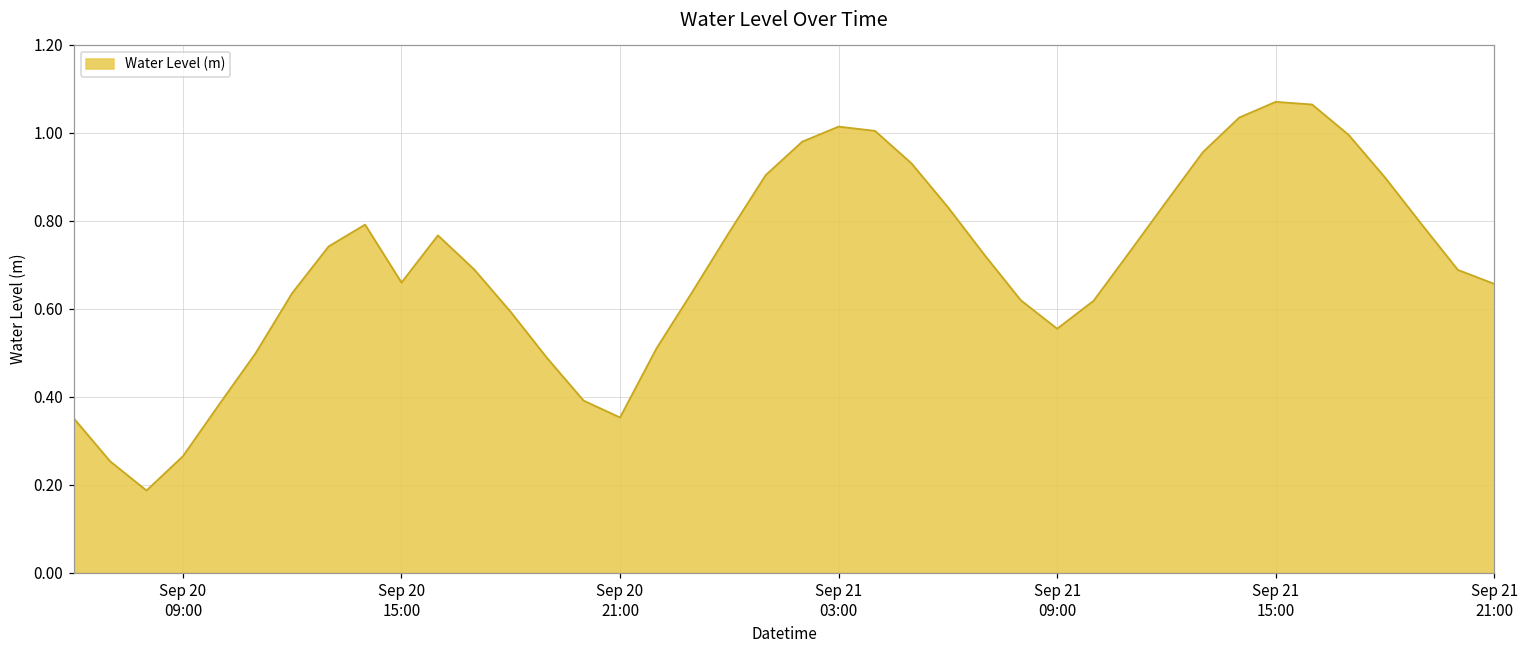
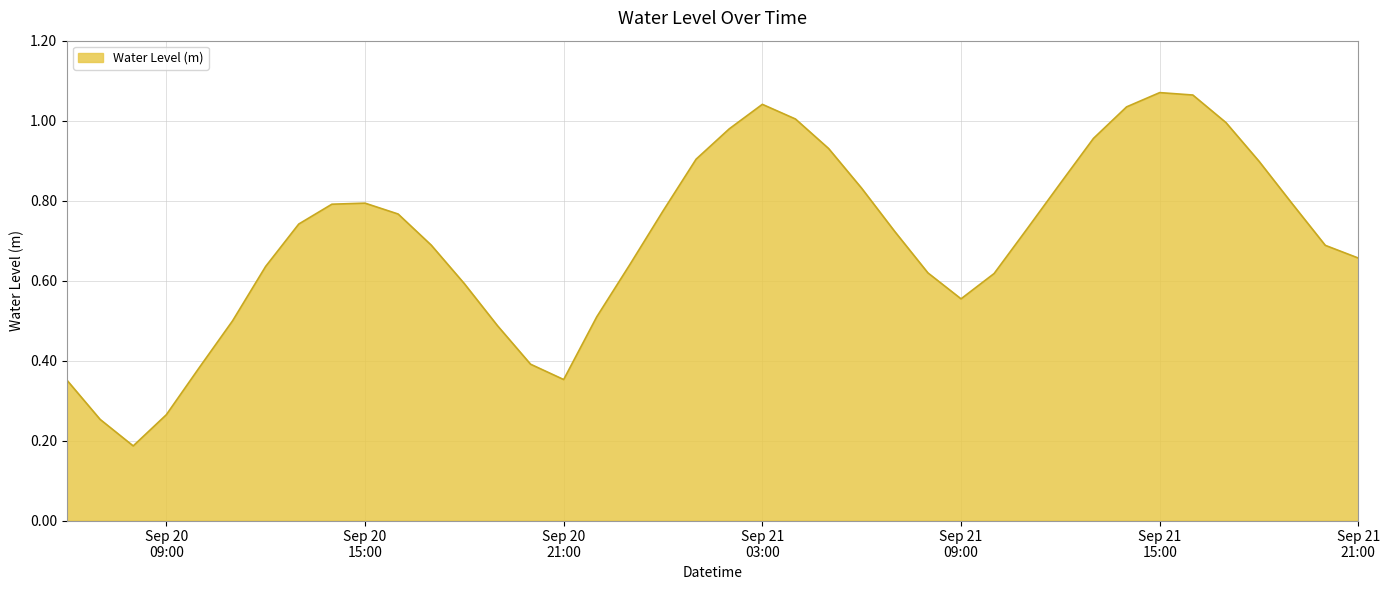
Sep 20 15:00: 0.66 -> 0.79
Sep 21 03:00: 1.01 -> 1.04
